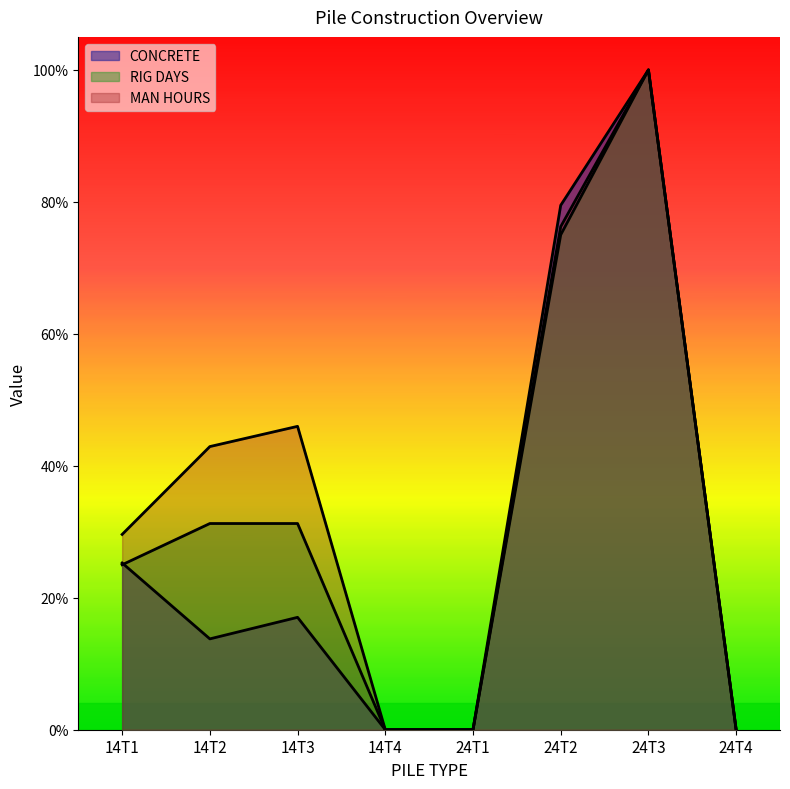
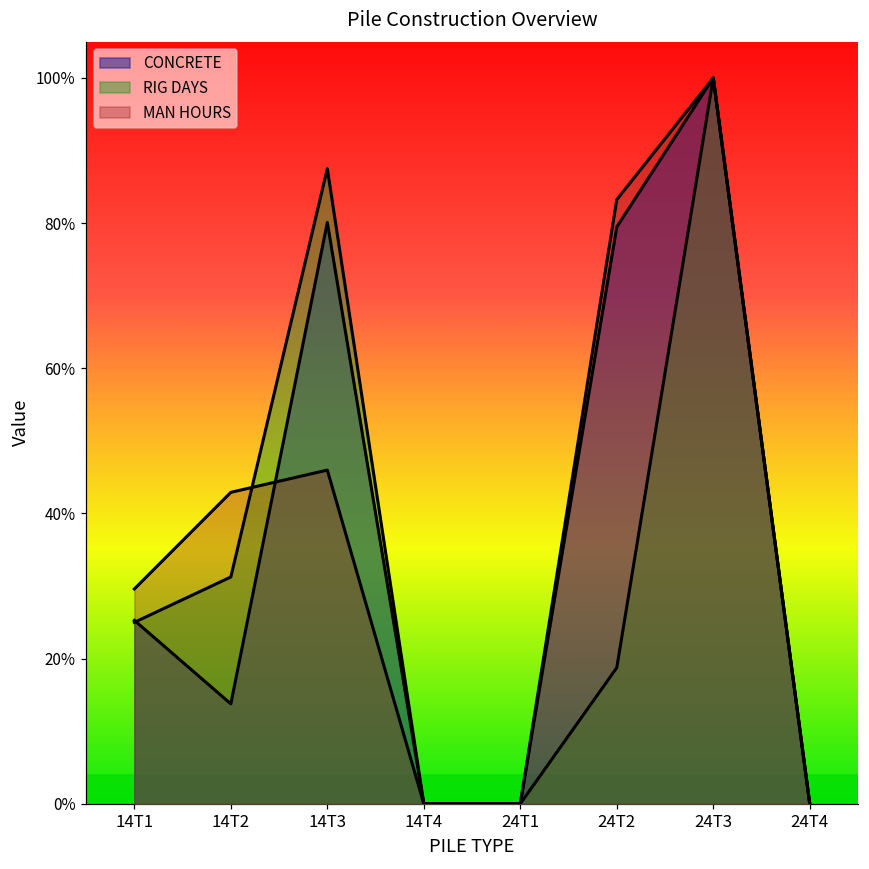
CONCRETE, 14T3: 17% -> 80%
RIG DAYS, 14T3: 31% -> 88%
RIG DAYS, 24T2: 75% -> 19%
MAN HOURS, 24T2: 76% -> 83%
